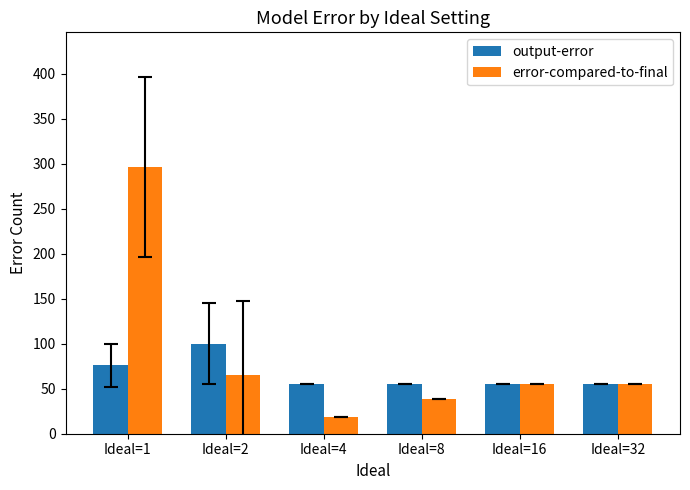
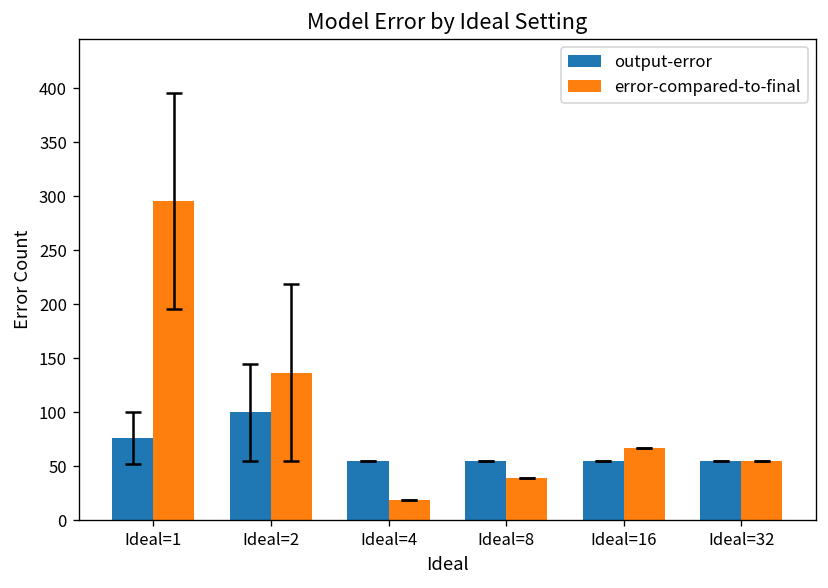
error-compared-to-final, Ideal=2: 70 -> 140
error-compared-to-final, Ideal=16: 60 -> 70
